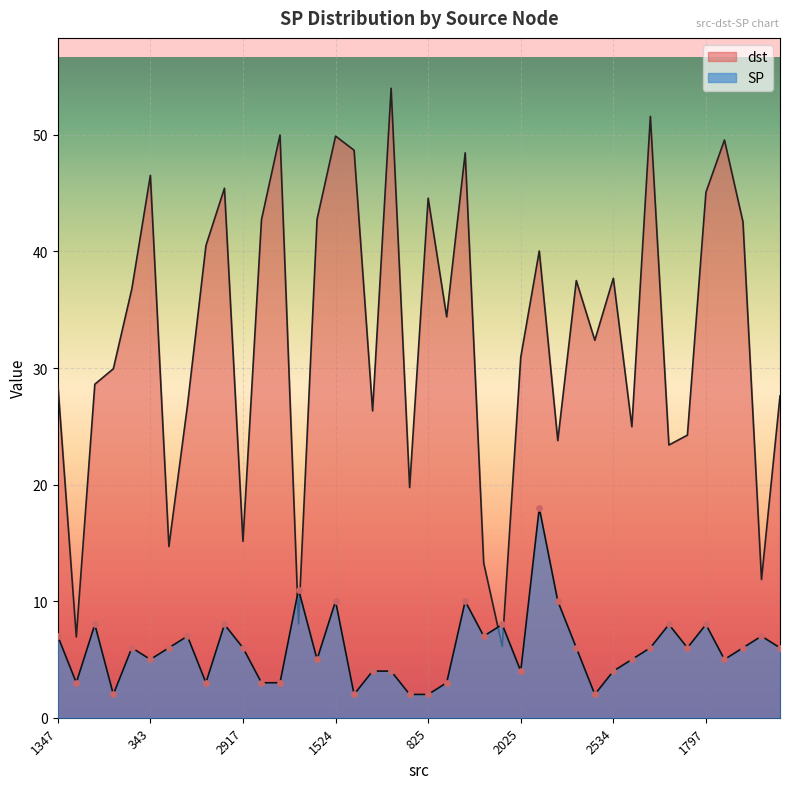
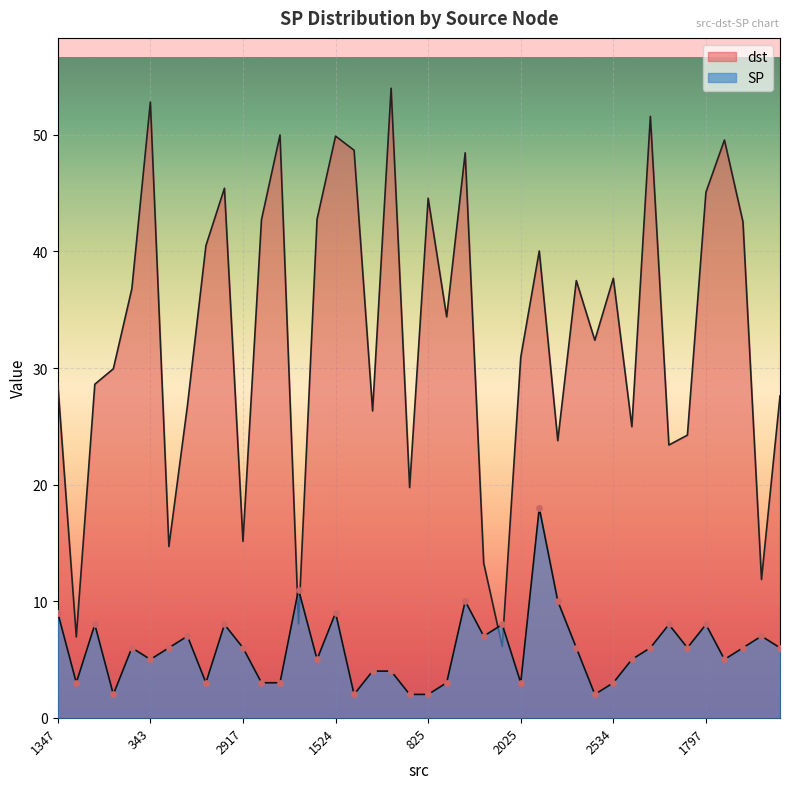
SP, 1347: 7 -> 9
dst, 343: 46.5 -> 52.8
SP, 1524: 10 -> 9
SP, 2025: 4 -> 3
SP, 2534: 4 -> 3
